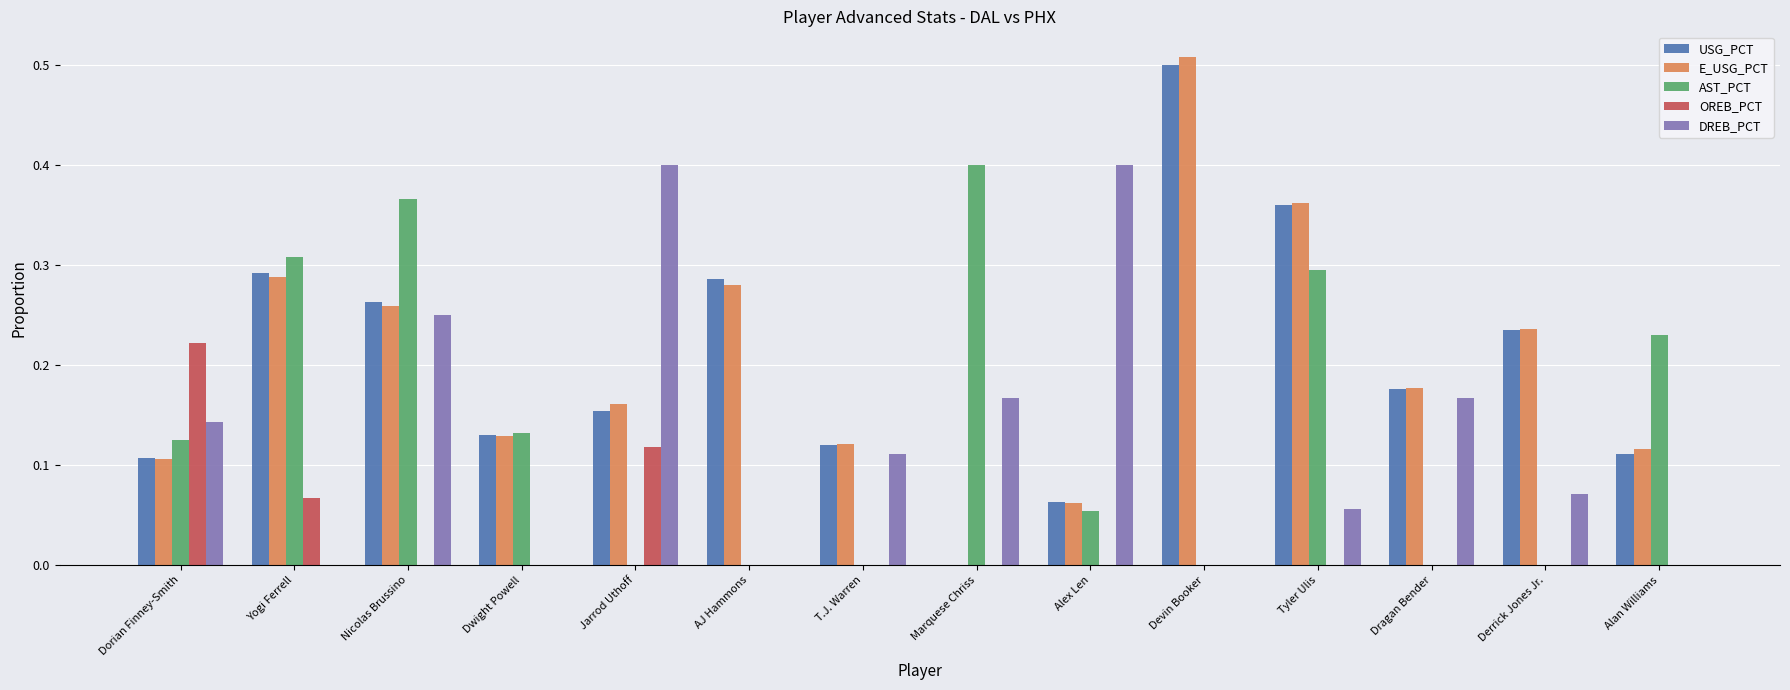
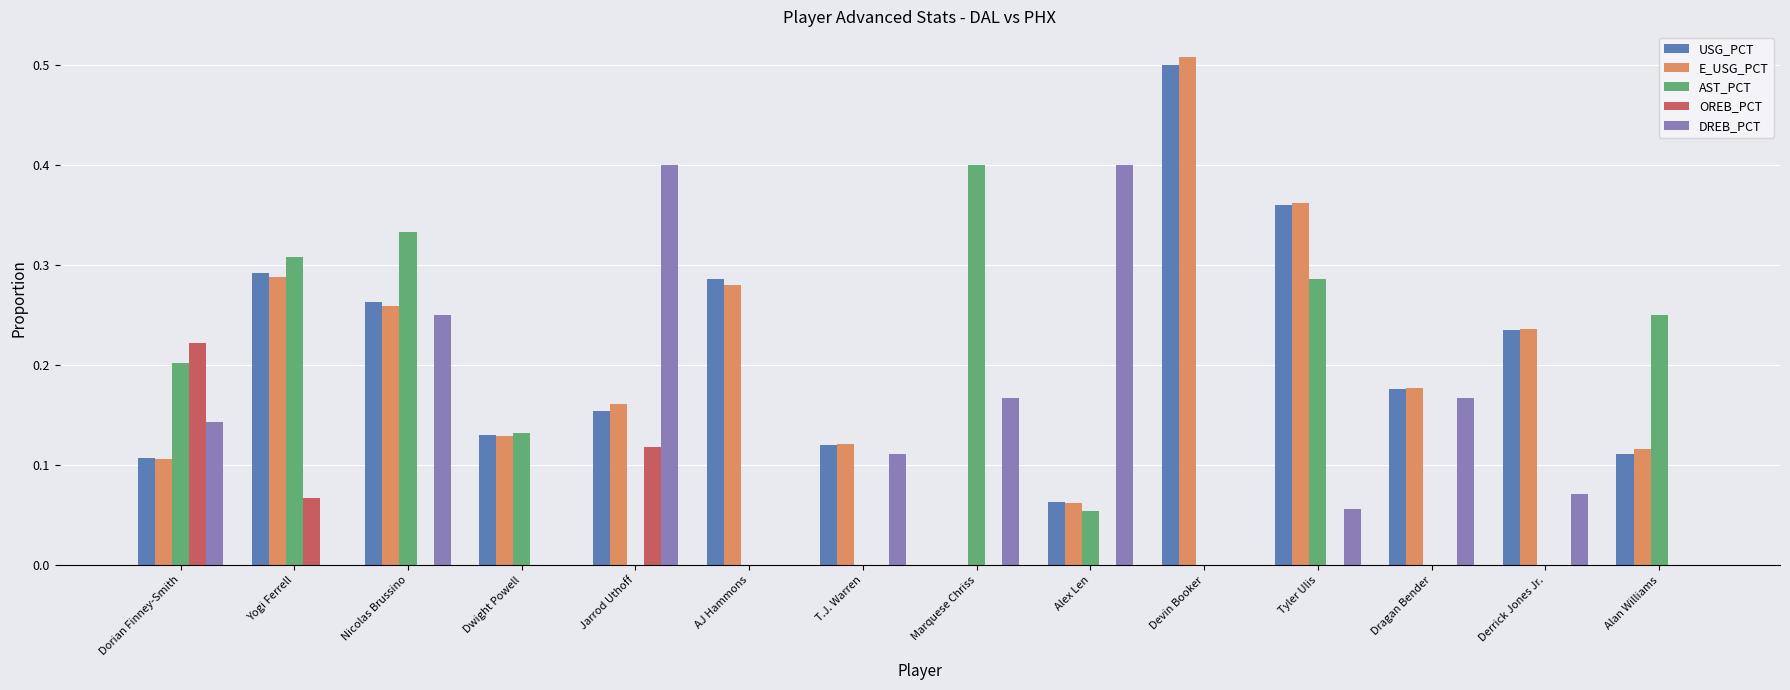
AST_PCT, Dorian Finney-Smith: 0.125 -> 0.202
AST_PCT, Nicolas Brussino: 0.366 -> 0.333
AST_PCT, Tyler Ulis: 0.295 -> 0.286
AST_PCT, Alan Williams: 0.23 -> 0.25
